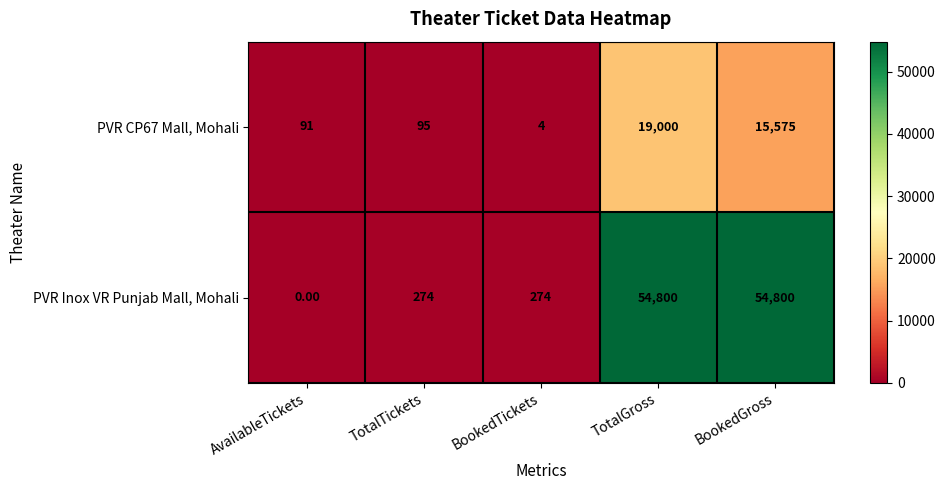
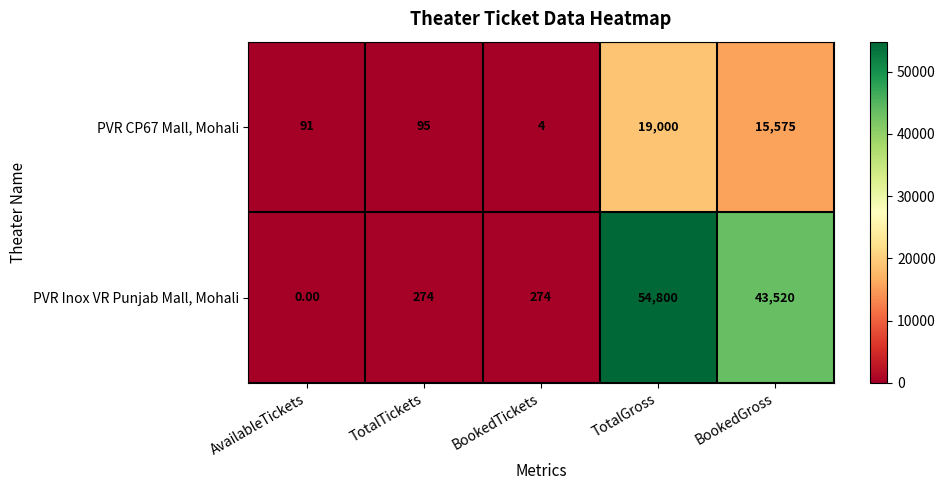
PVR Inox VR Punjab Mall, Mohali, BookedGross: 54,800 -> 43,520
